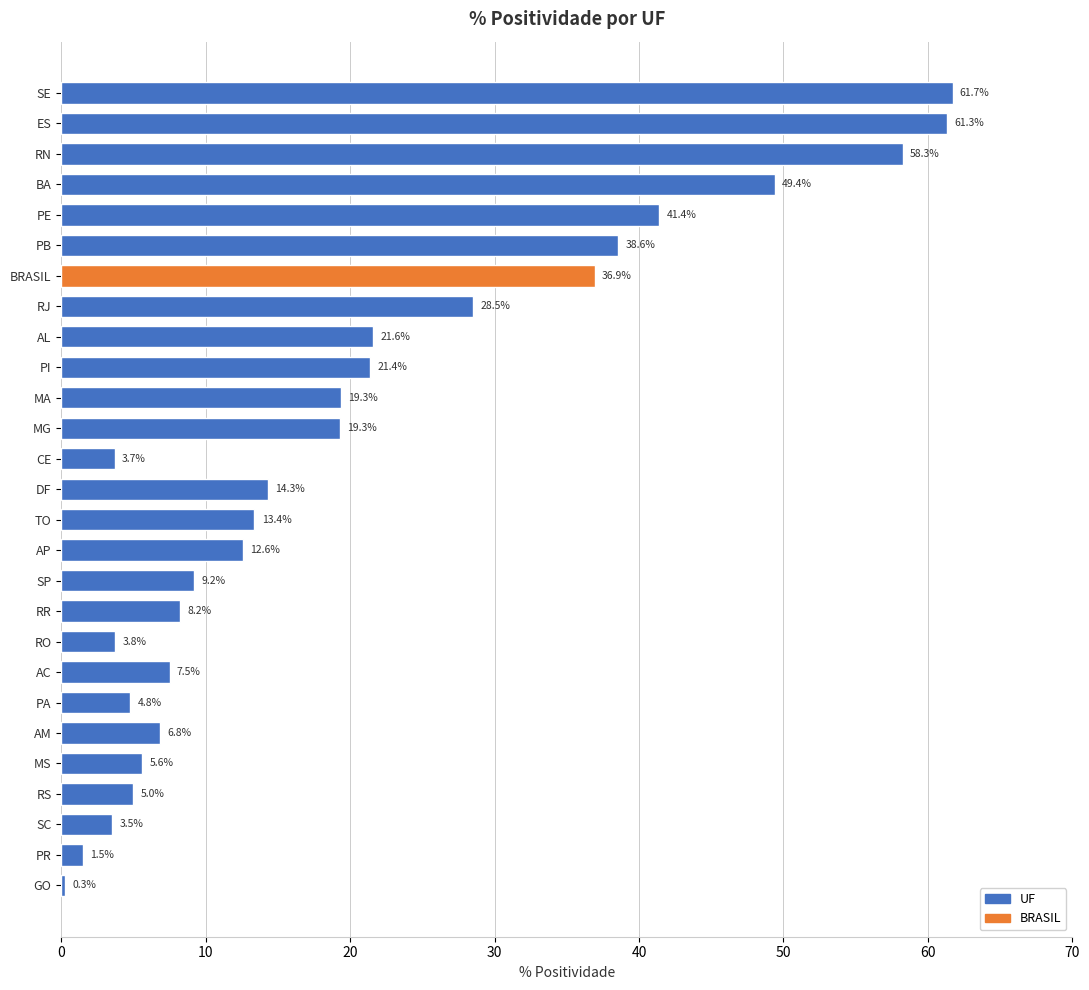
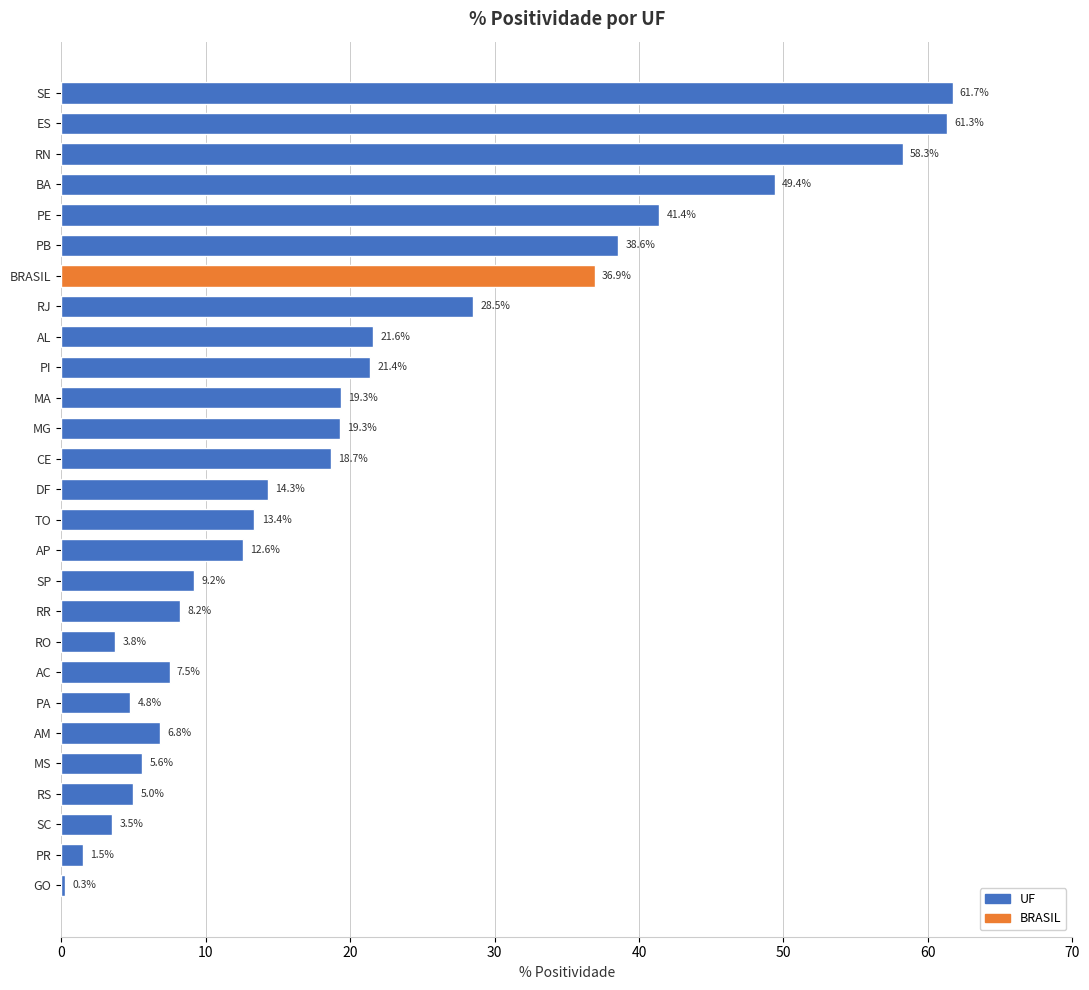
CE: 3.7% -> 18.7%
